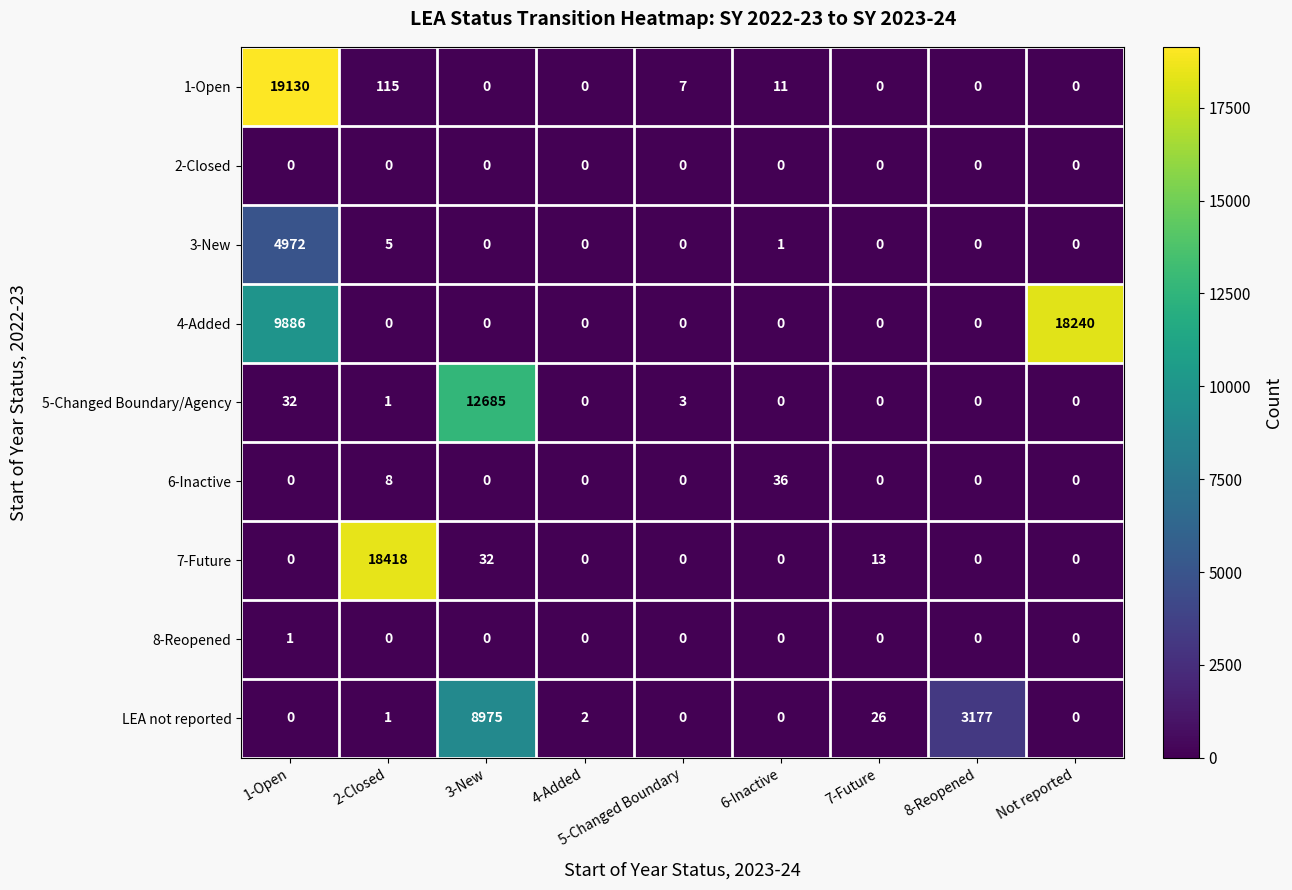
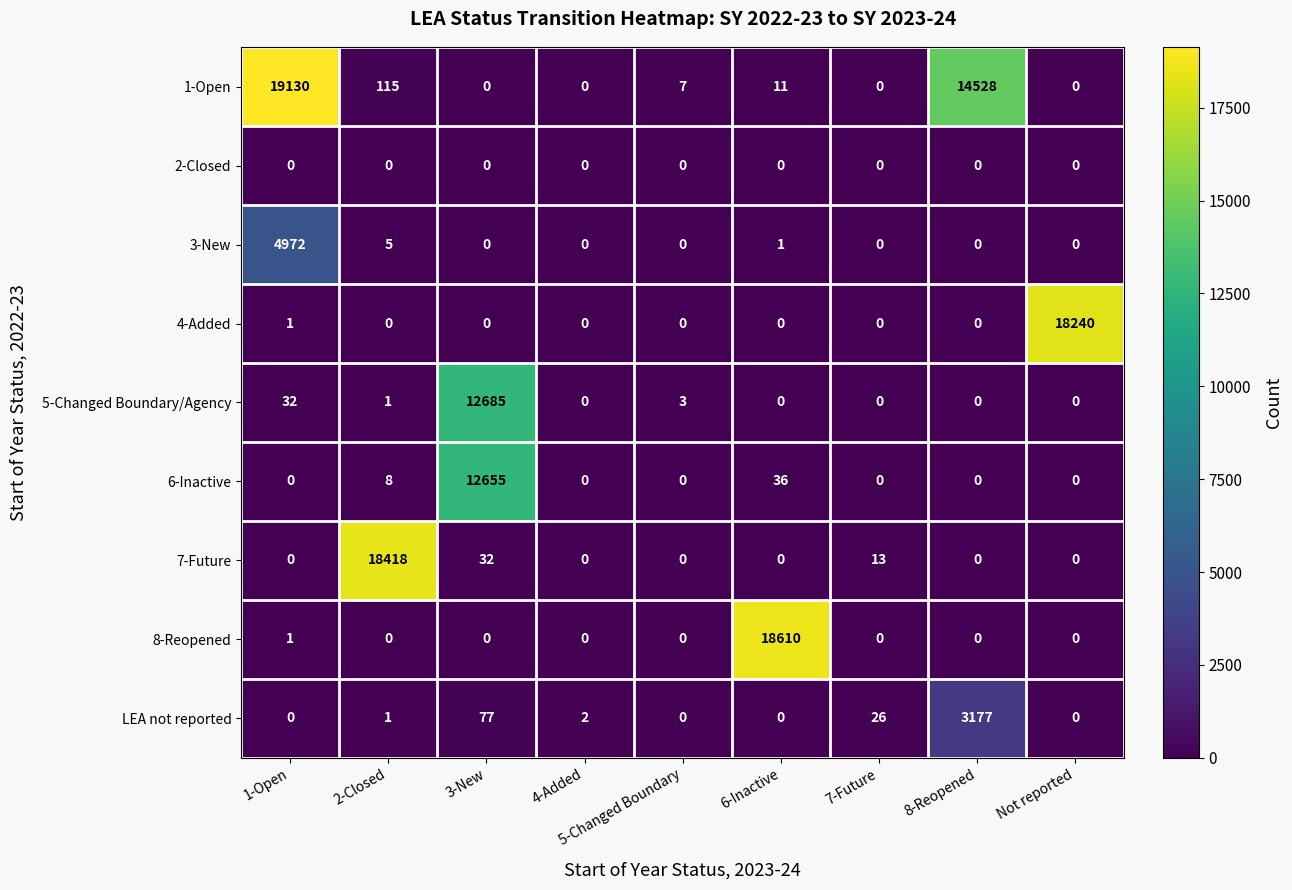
1-Open, 8-Reopened: 0 -> 14528
4-Added, 1-Open: 9886 -> 1
6-Inactive, 3-New: 0 -> 12655
8-Reopened, 6-Inactive: 0 -> 18610
LEA not reported, 3-New: 8975 -> 77
